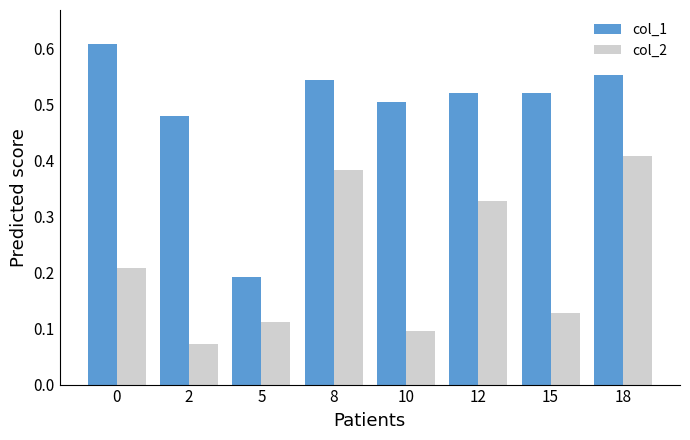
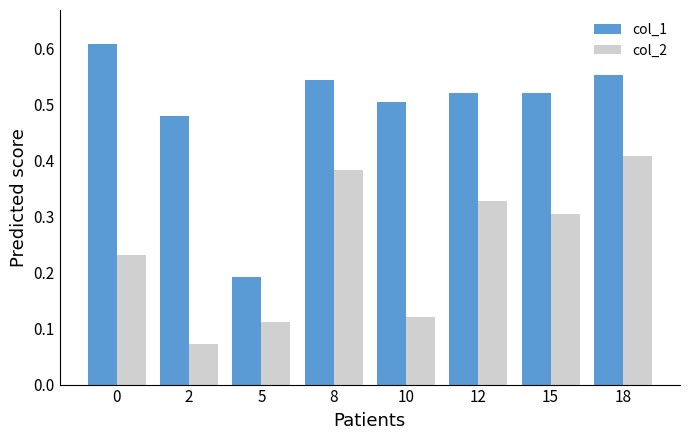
col_2, 0: 0.21 -> 0.23
col_2, 10: 0.10 -> 0.12
col_2, 15: 0.13 -> 0.30
